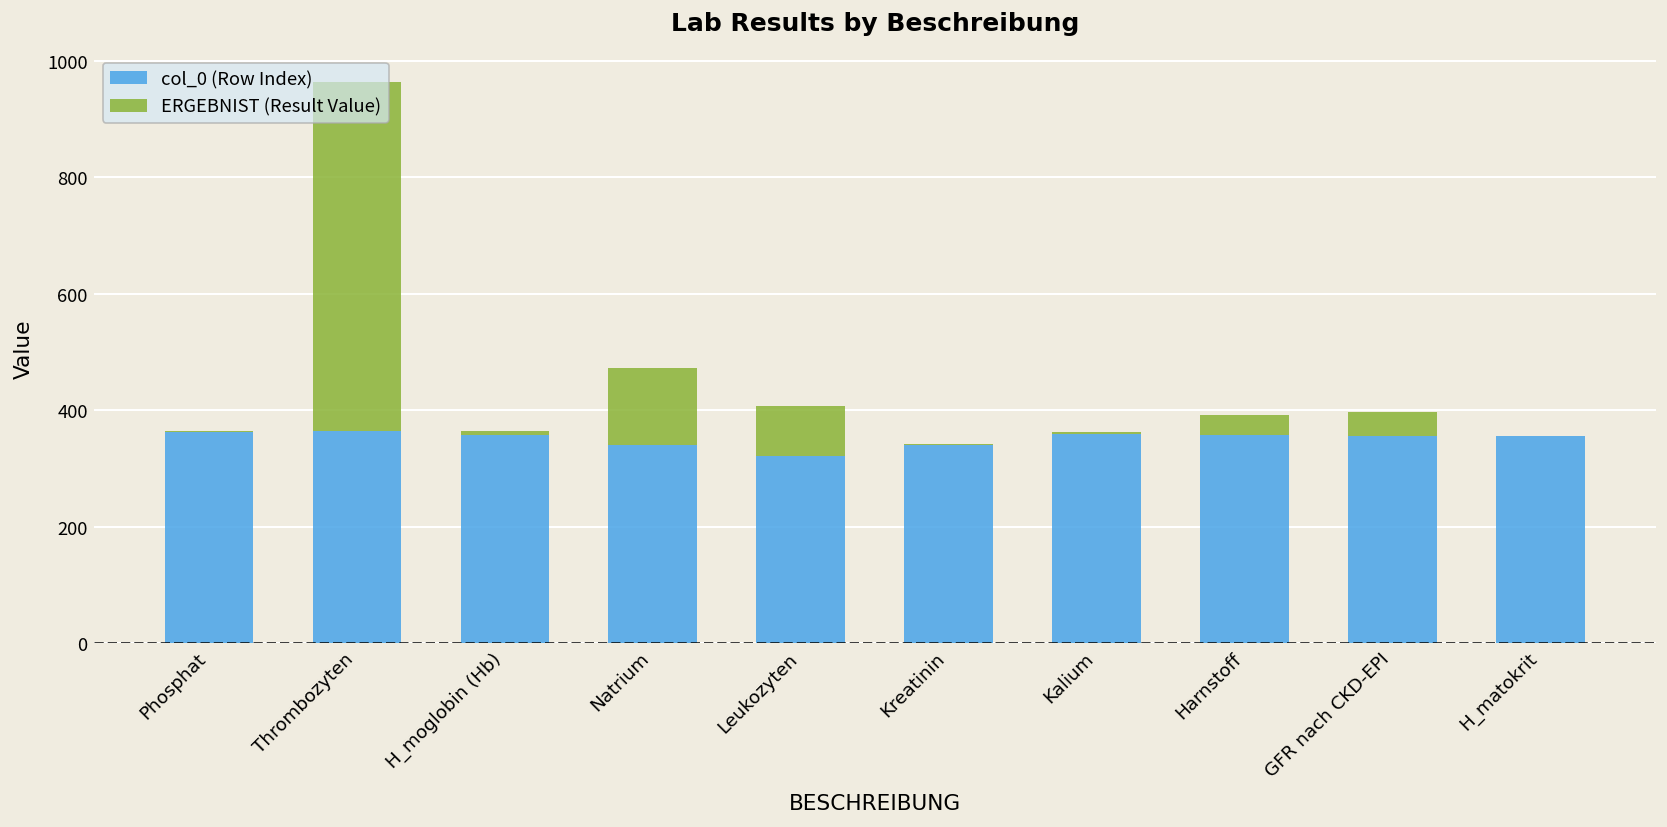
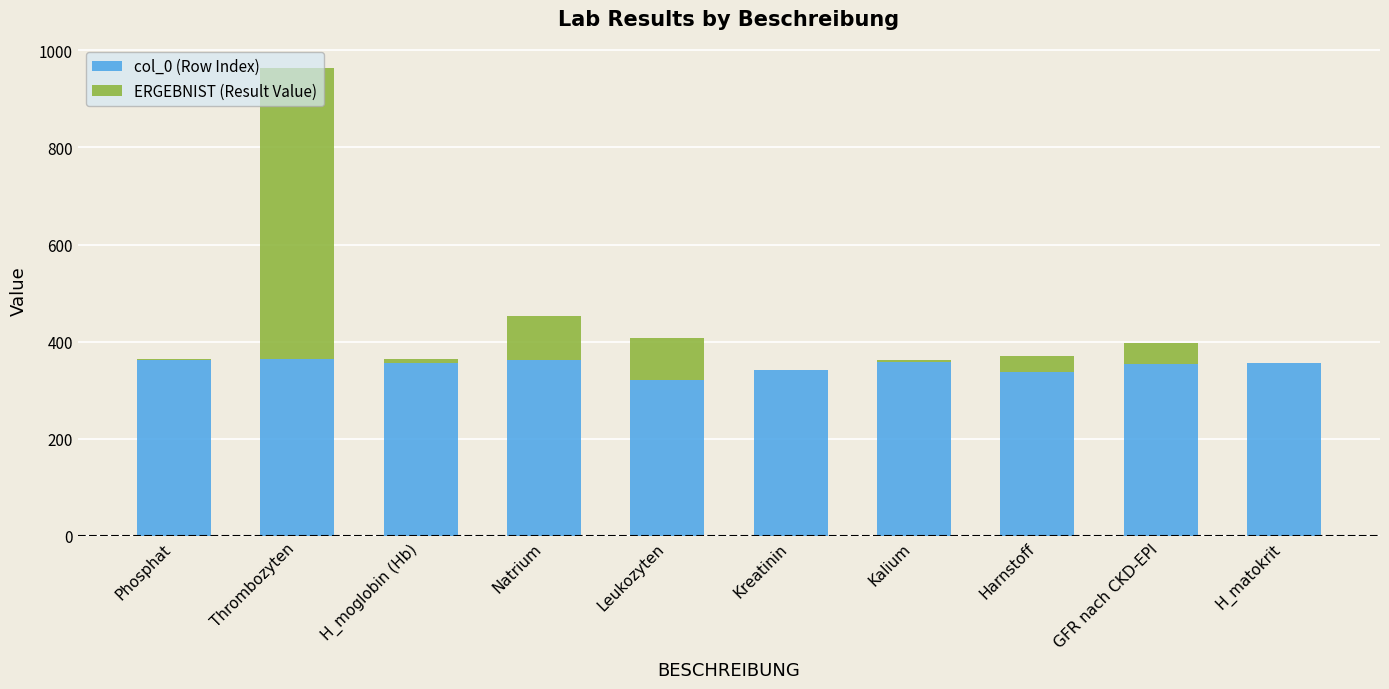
col_0 (Row Index), Natrium: 340 -> 360
ERGEBNIST (Result Value), Natrium: 130 -> 90
col_0 (Row Index), Harnstoff: 360 -> 340
